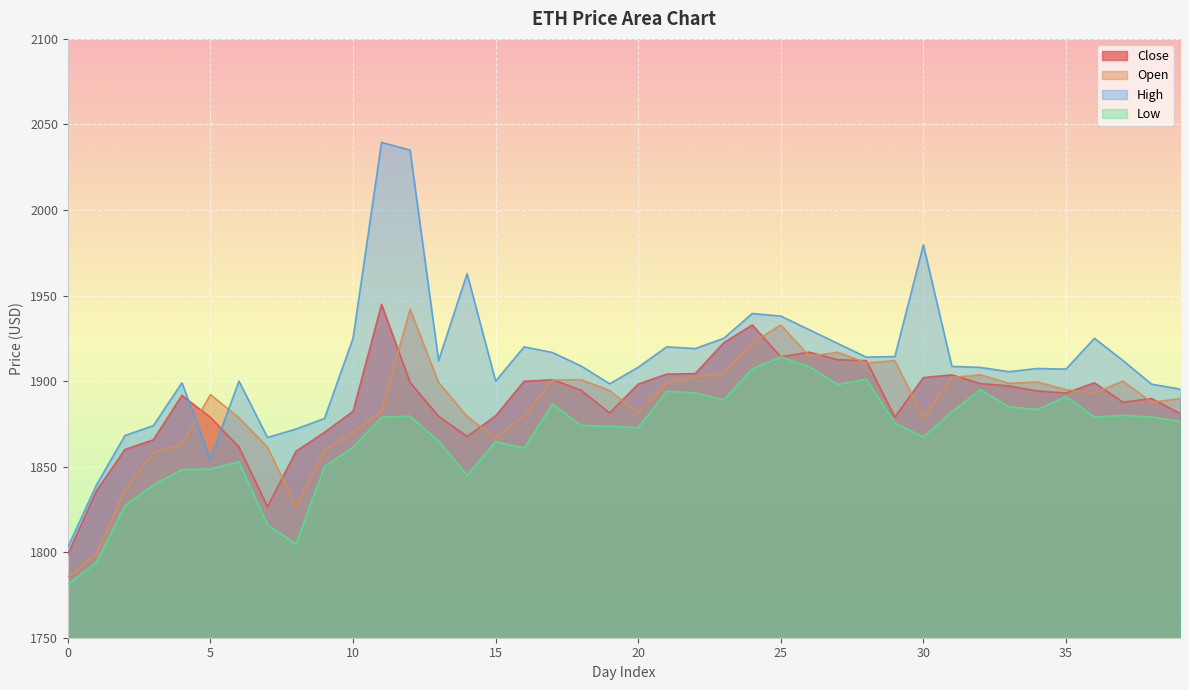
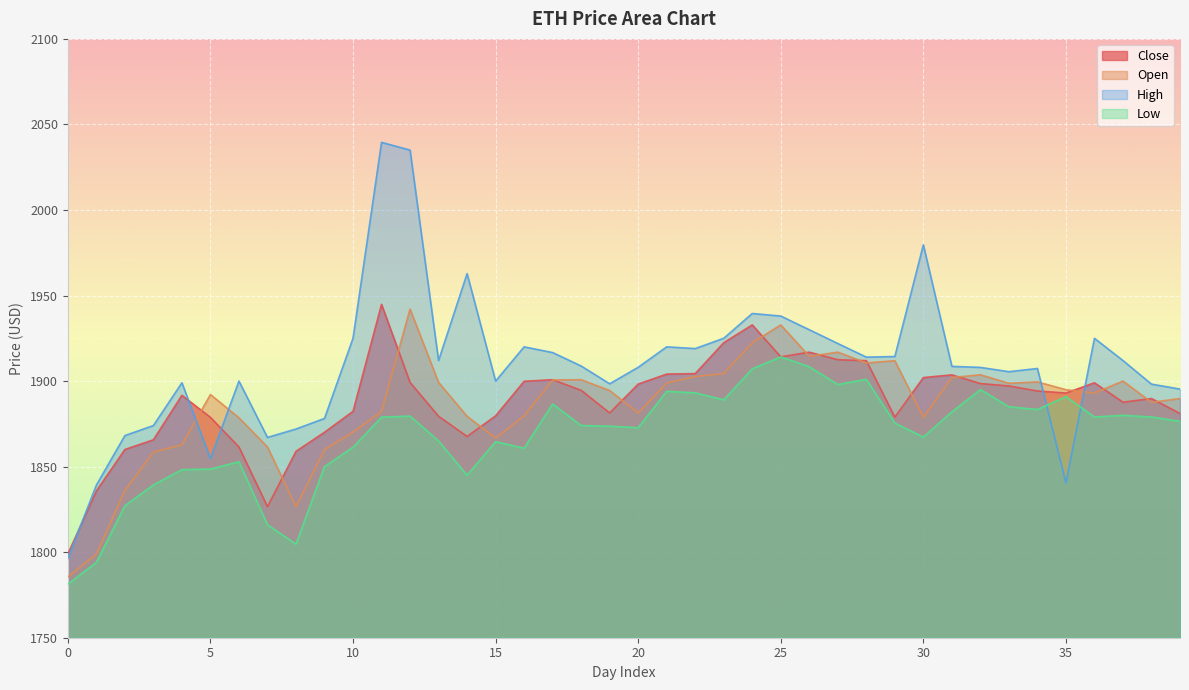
High, 0: 1803 -> 1796
High, 35: 1907 -> 1840
